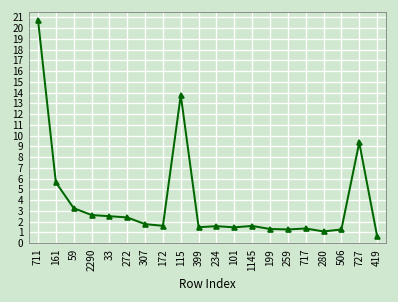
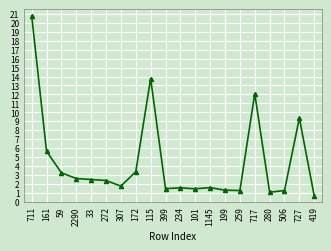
172: 2 -> 3
717: 1 -> 12
